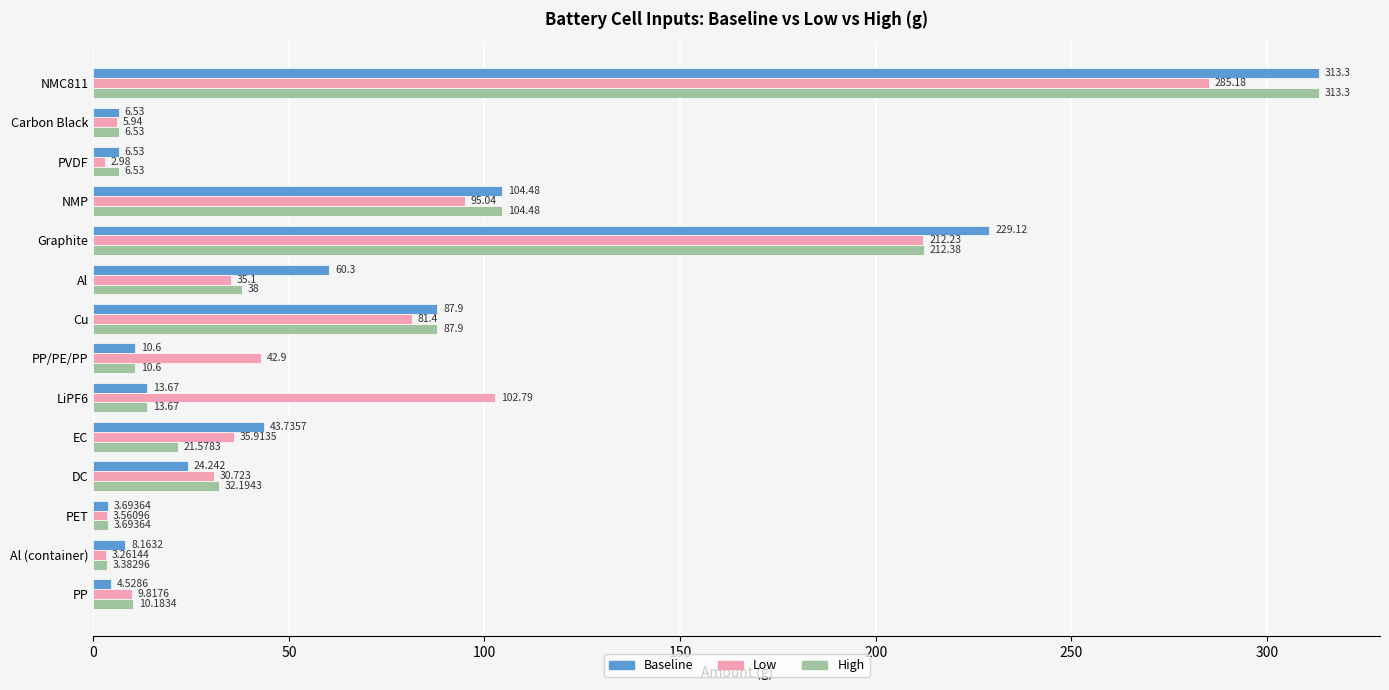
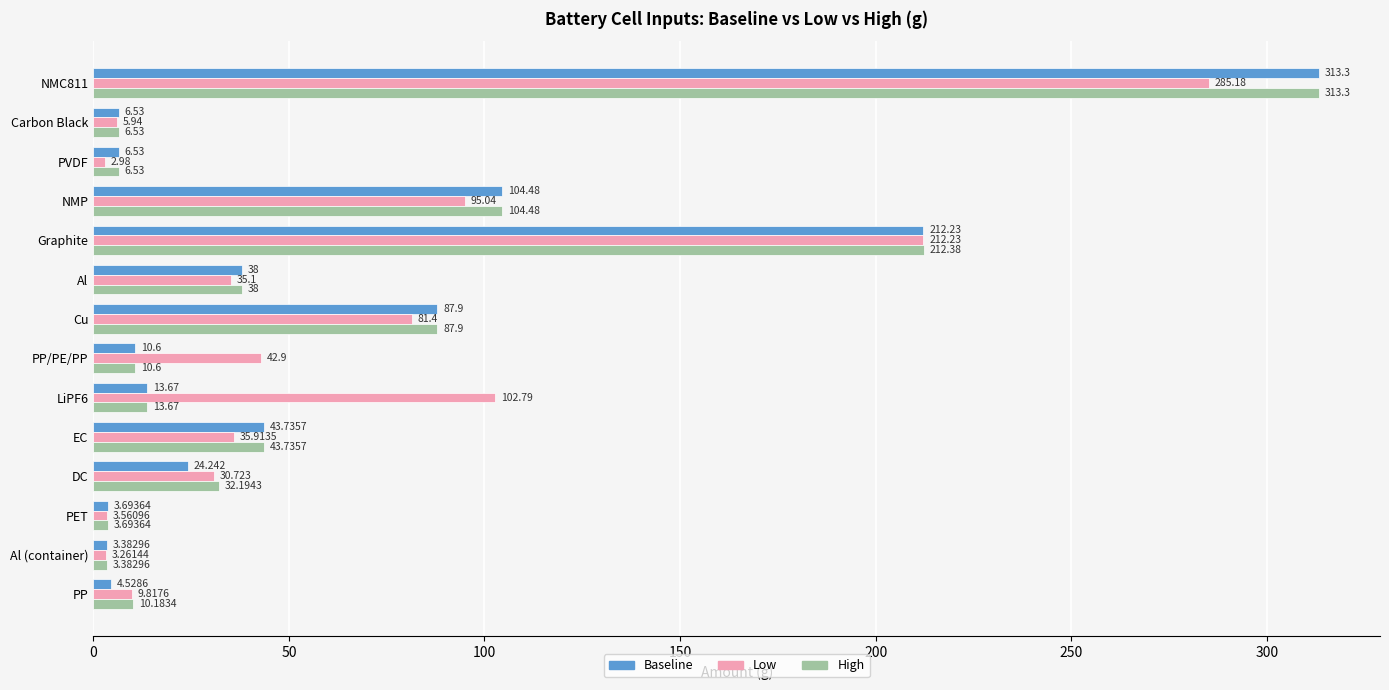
Baseline, Graphite: 229.12 -> 212.23
Baseline, Al: 60.3 -> 38
High, EC: 21.5783 -> 43.7357
Baseline, Al (container): 8.1632 -> 3.38296
